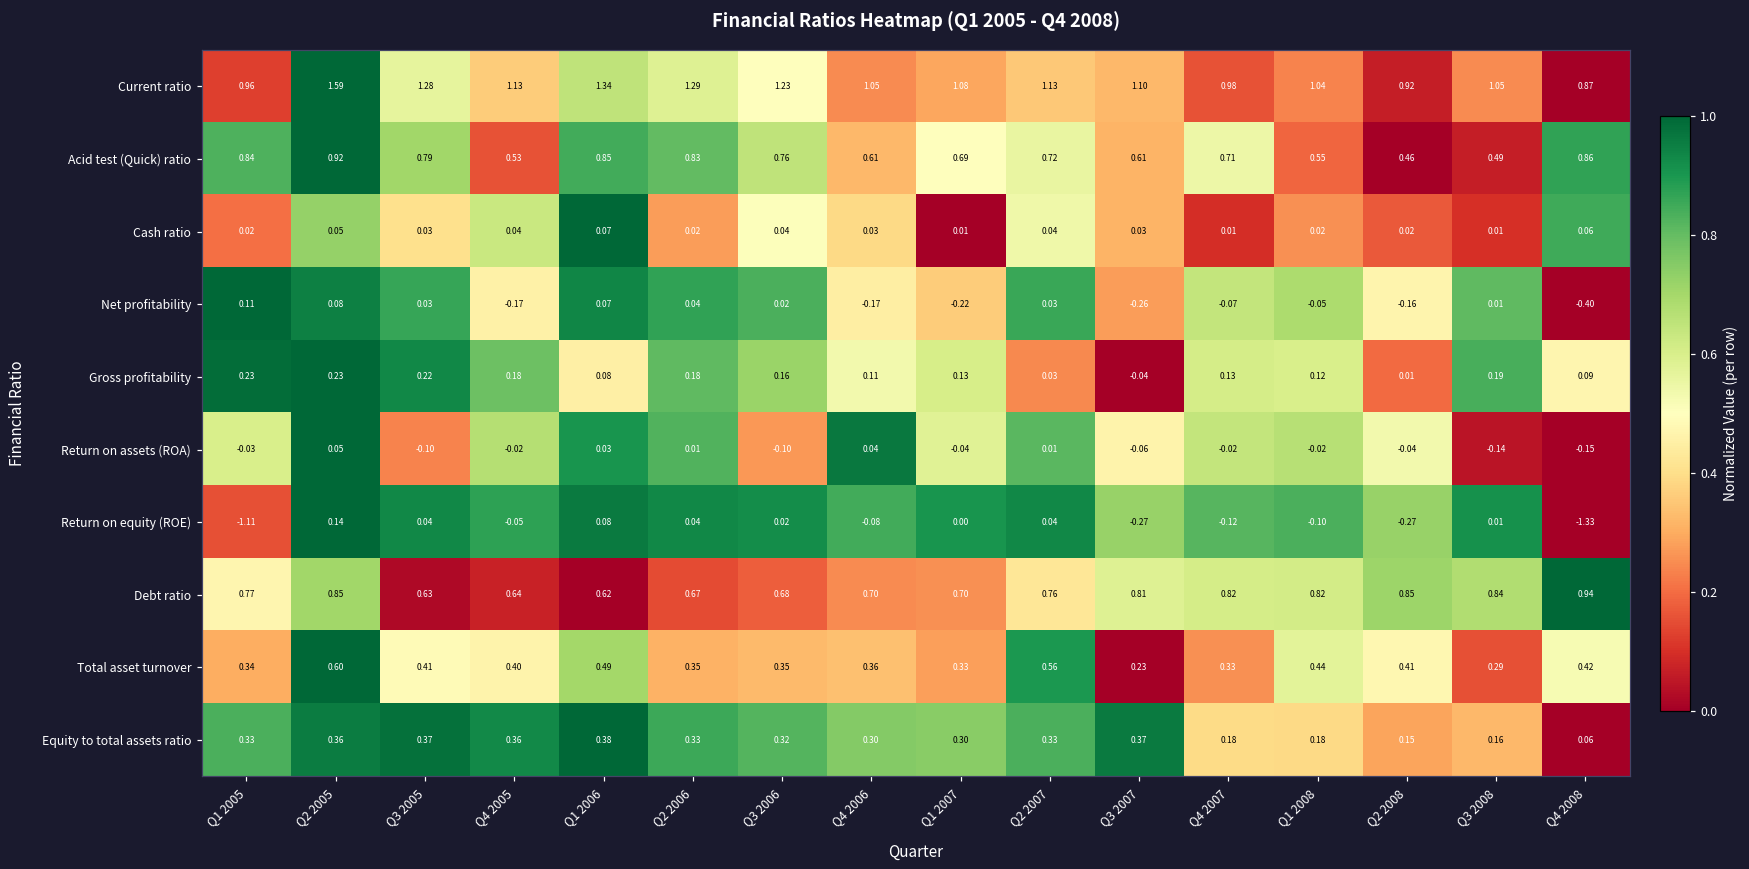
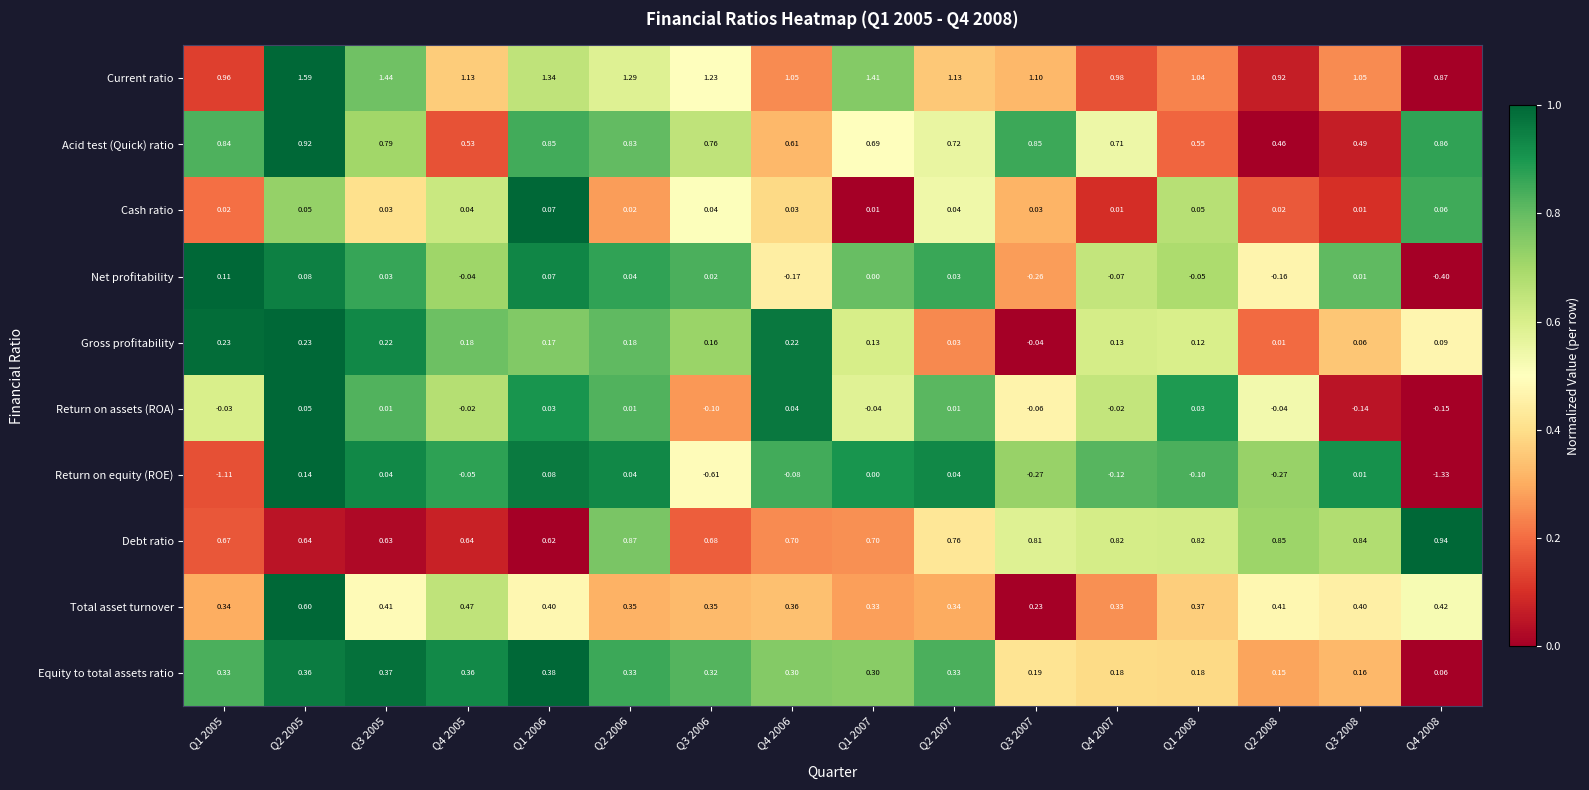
Current ratio, Q3 2005: 1.28 -> 1.44
Current ratio, Q1 2007: 1.08 -> 1.41
Acid test (Quick) ratio, Q3 2007: 0.61 -> 0.85
Cash ratio, Q1 2008: 0.02 -> 0.05
Net profitability, Q4 2005: -0.17 -> -0.04
Net profitability, Q1 2007: -0.22 -> 0.00
Gross profitability, Q1 2006: 0.08 -> 0.17
Gross profitability, Q4 2006: 0.11 -> 0.22
Gross profitability, Q3 2008: 0.19 -> 0.06
Return on assets (ROA), Q3 2005: -0.10 -> 0.01
Return on assets (ROA), Q1 2008: -0.02 -> 0.03
Return on equity (ROE), Q3 2006: 0.02 -> -0.61
Debt ratio, Q1 2005: 0.77 -> 0.67
Debt ratio, Q2 2005: 0.85 -> 0.64
Debt ratio, Q2 2006: 0.67 -> 0.87
Total asset turnover, Q4 2005: 0.40 -> 0.47
Total asset turnover, Q1 2006: 0.49 -> 0.40
Total asset turnover, Q2 2007: 0.56 -> 0.34
Total asset turnover, Q1 2008: 0.44 -> 0.37
Total asset turnover, Q3 2008: 0.29 -> 0.40
Equity to total assets ratio, Q3 2007: 0.37 -> 0.19
